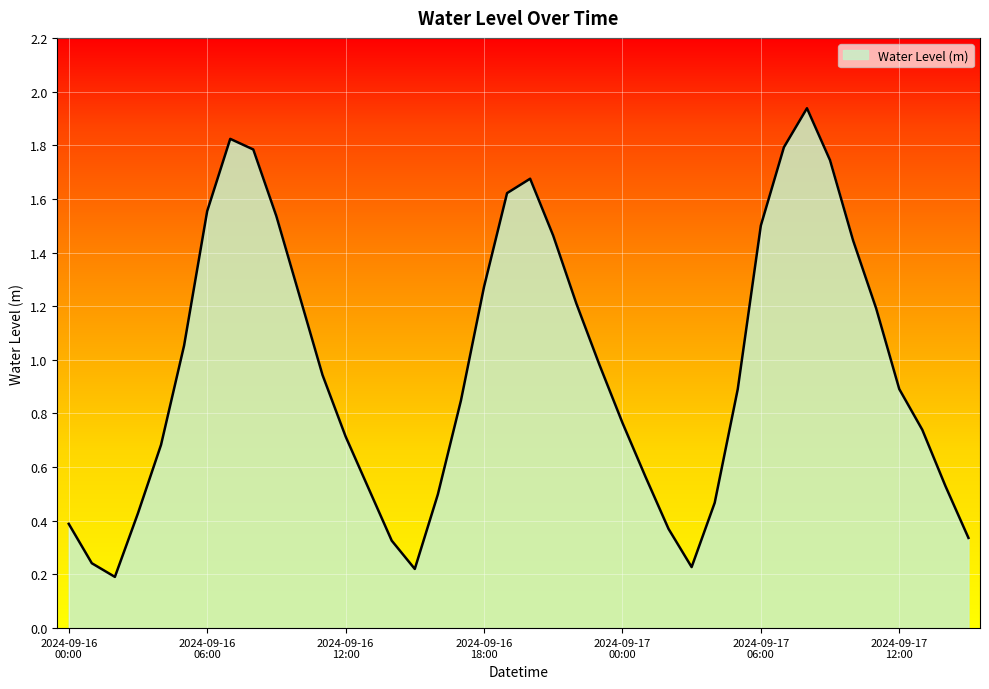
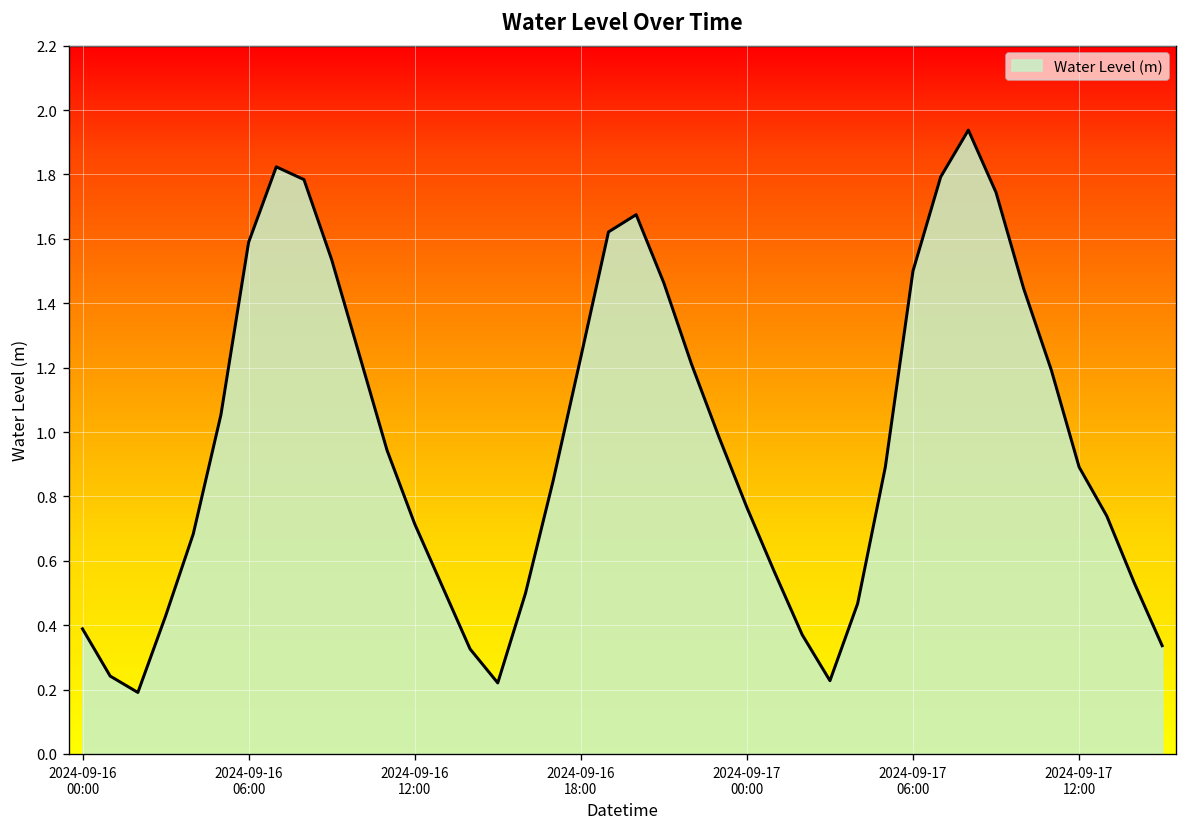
2024-09-16 06:00: 1.55 -> 1.59
2024-09-16 18:00: 1.27 -> 1.23
